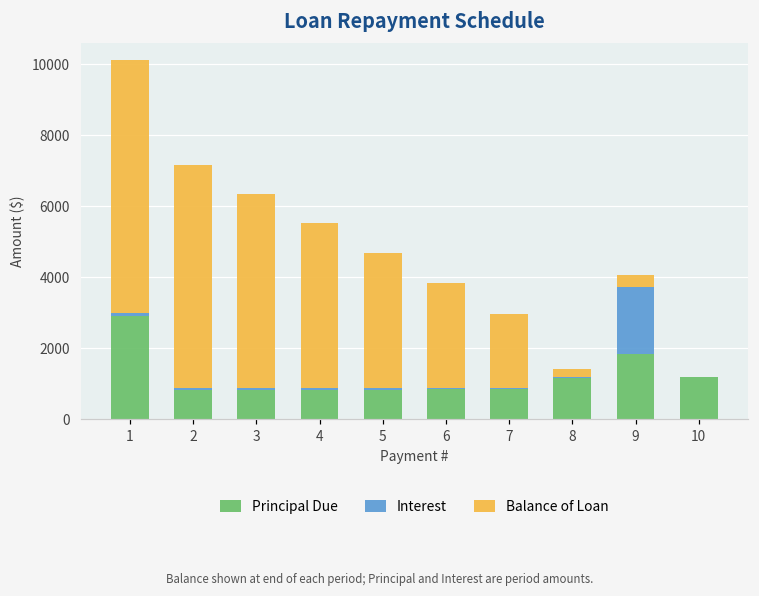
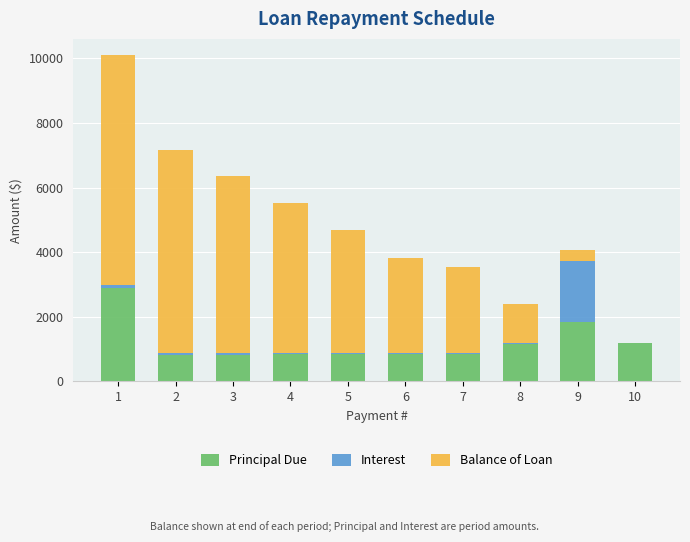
Balance of Loan, 7: 2100 -> 2700
Balance of Loan, 8: 200 -> 1200
